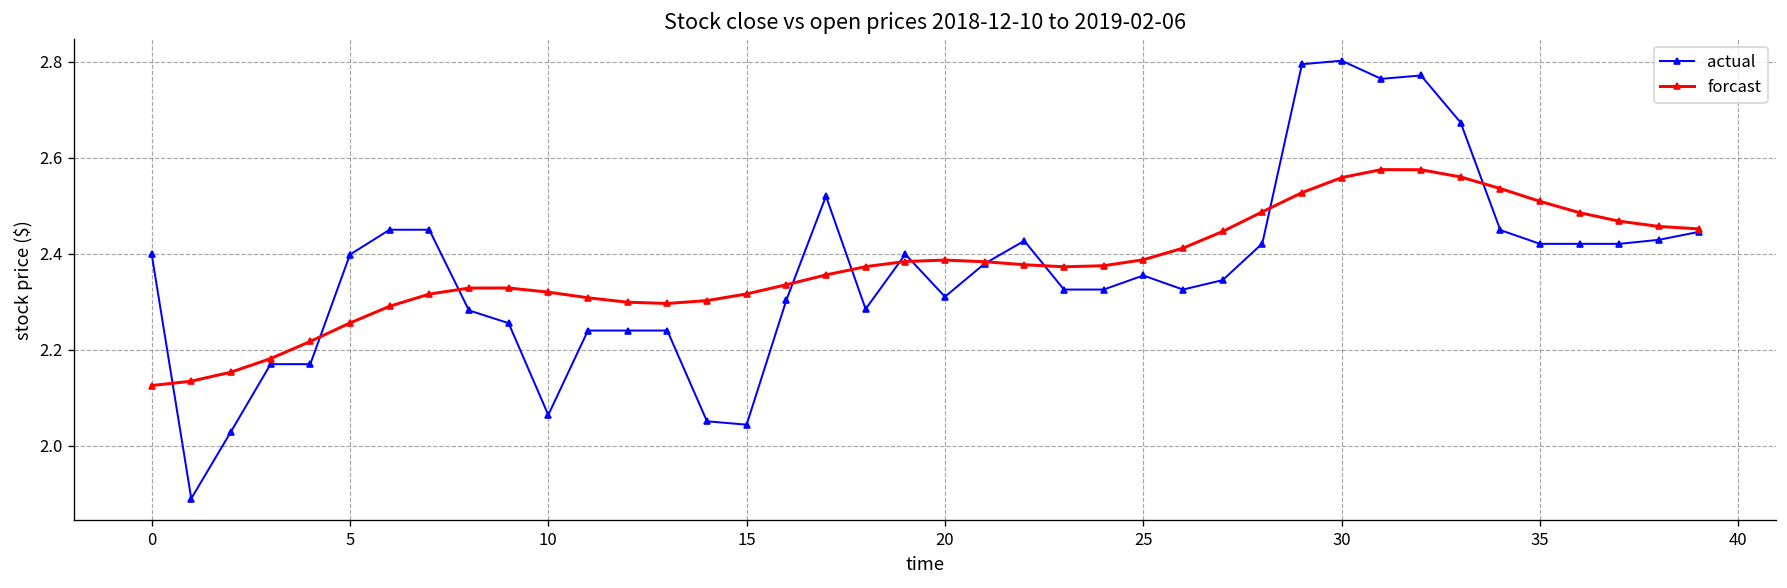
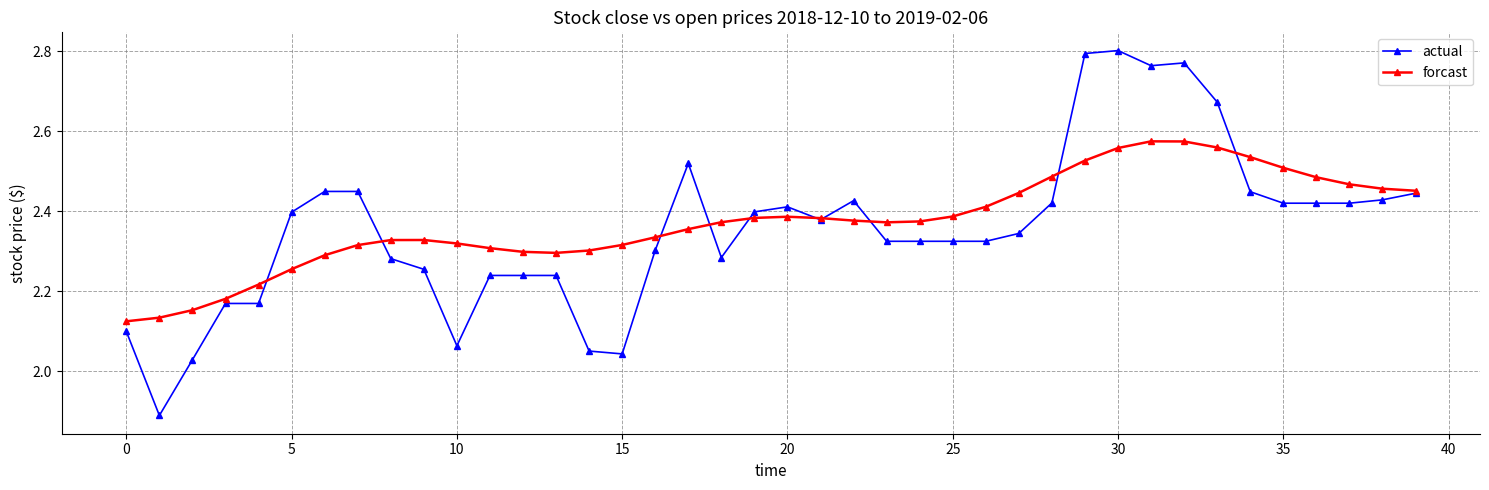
actual, 0: 2.4 -> 2.1
actual, 20: 2.31 -> 2.41
actual, 25: 2.35 -> 2.33
